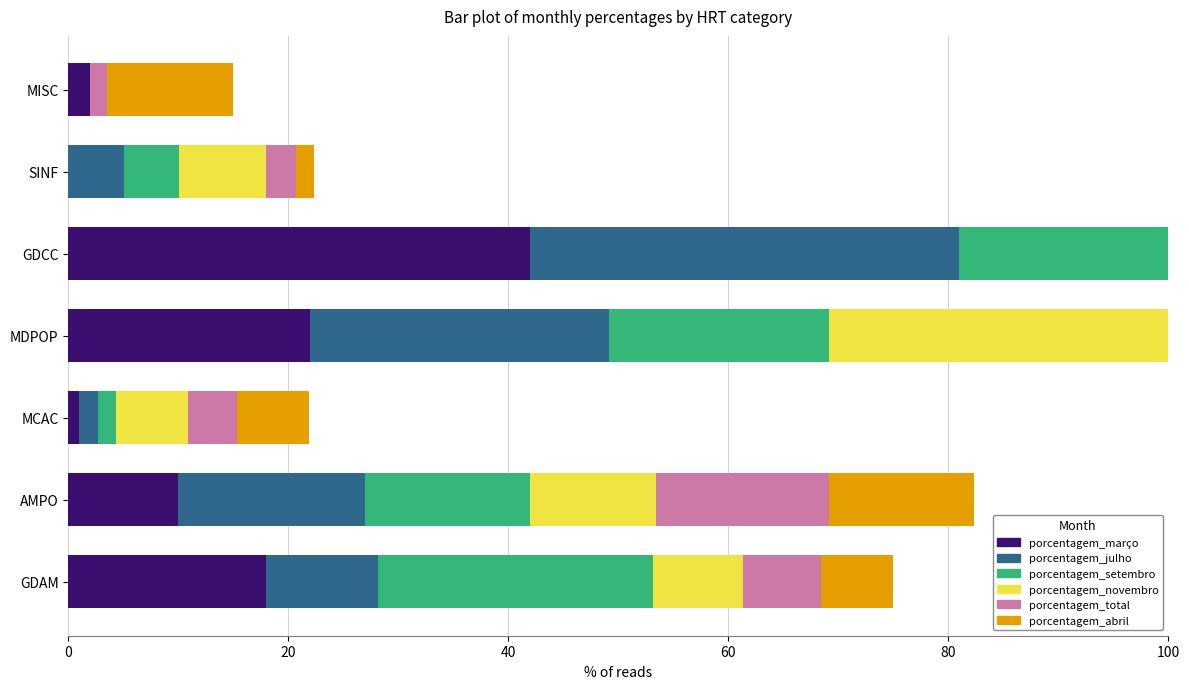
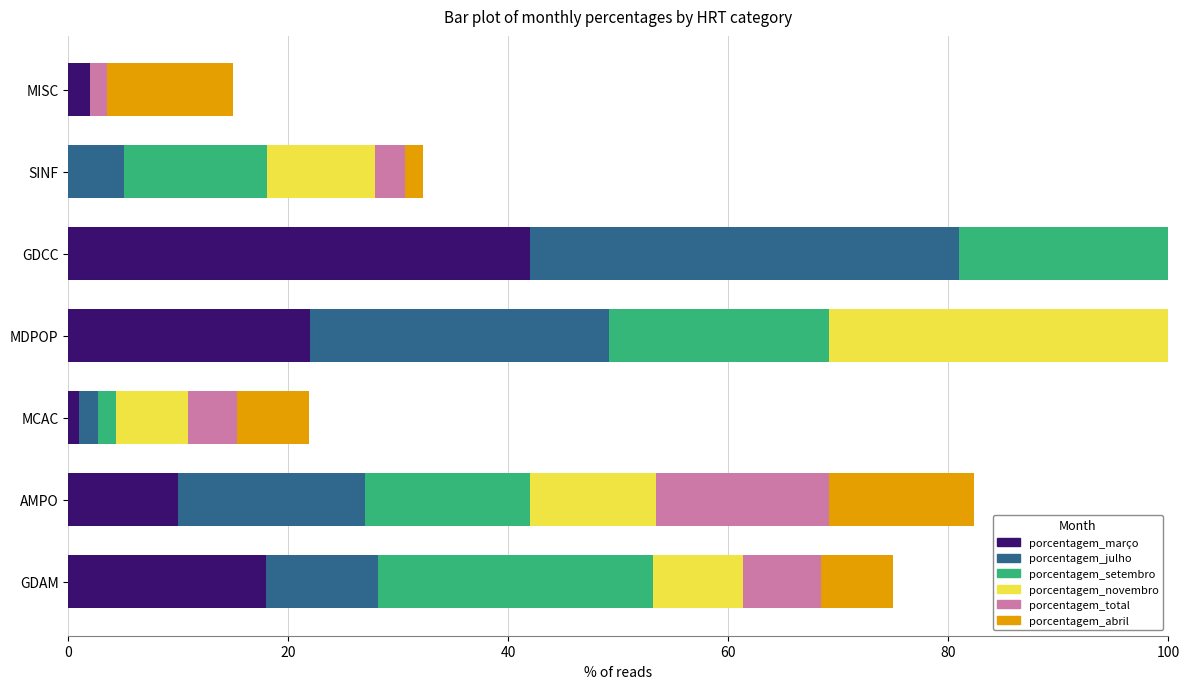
porcentagem_setembro, SINF: 5.0 -> 13.0
porcentagem_novembro, SINF: 7.9 -> 9.8
